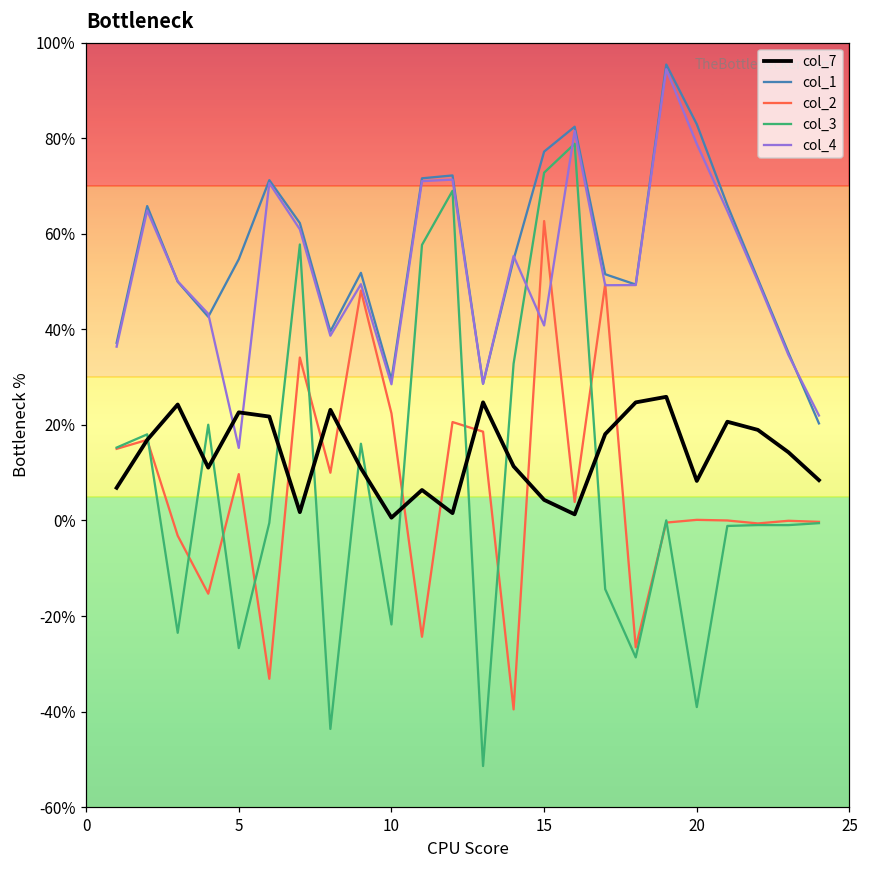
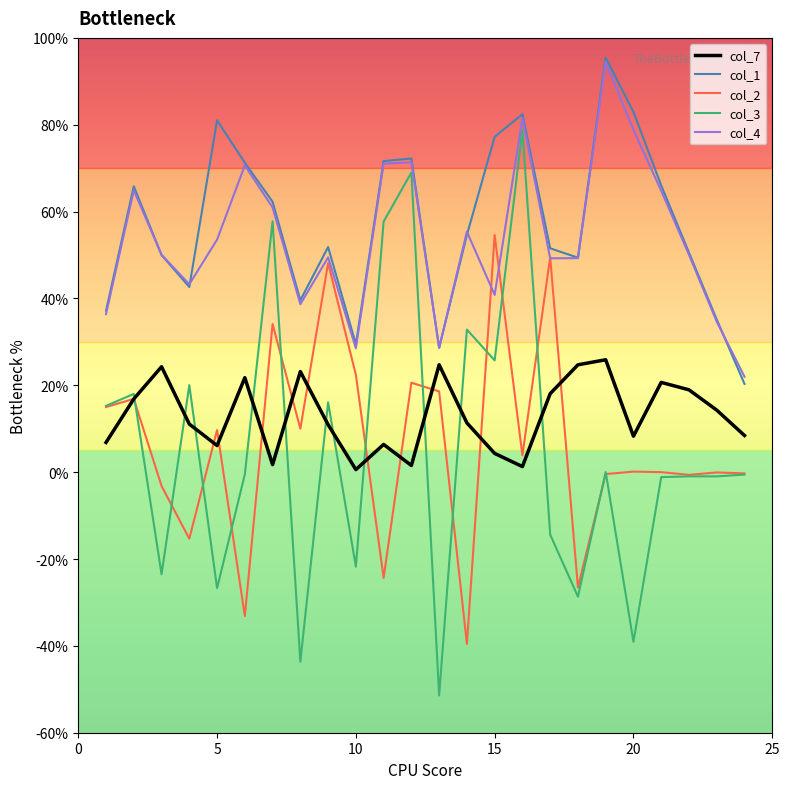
col_7, 5: 23% -> 6%
col_1, 5: 55% -> 81%
col_4, 5: 15% -> 54%
col_2, 15: 63% -> 55%
col_3, 15: 73% -> 26%
